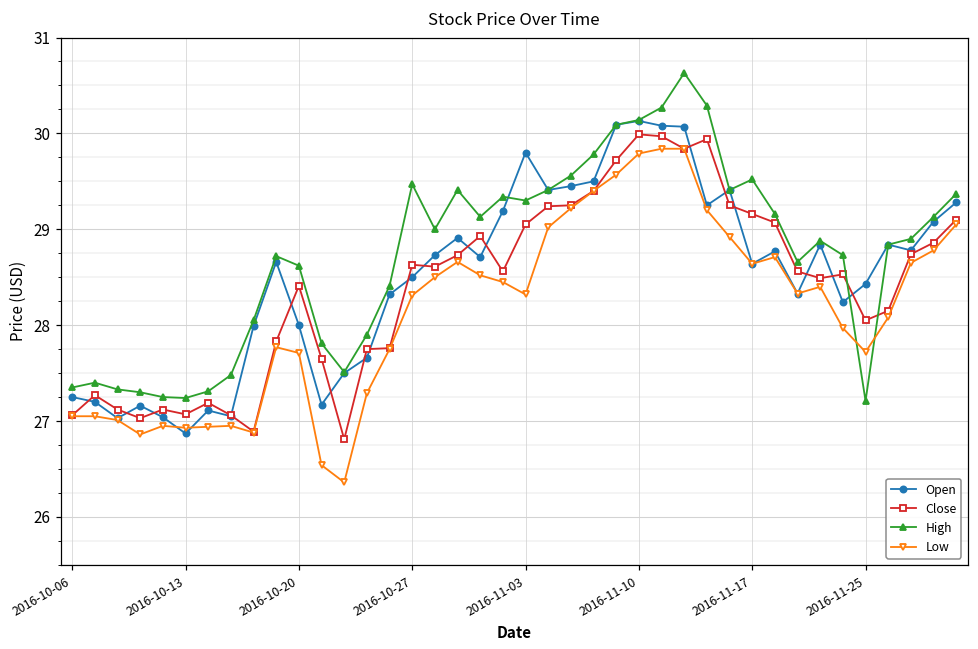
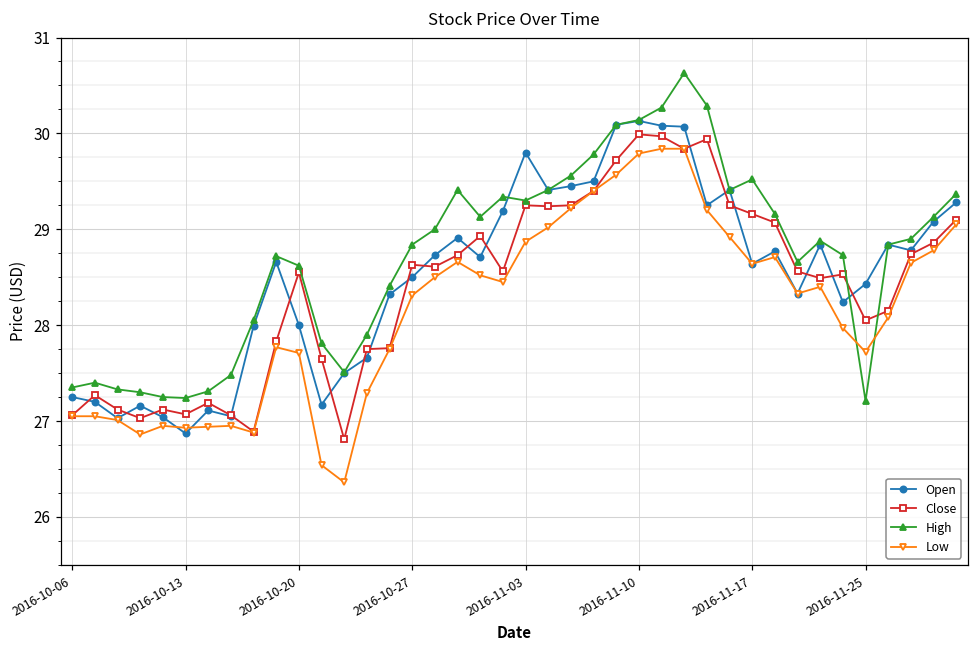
Close, 2016-10-20: 28.4 -> 28.6
High, 2016-10-27: 29.5 -> 28.8
Close, 2016-11-03: 29.1 -> 29.3
Low, 2016-11-03: 28.3 -> 28.9
